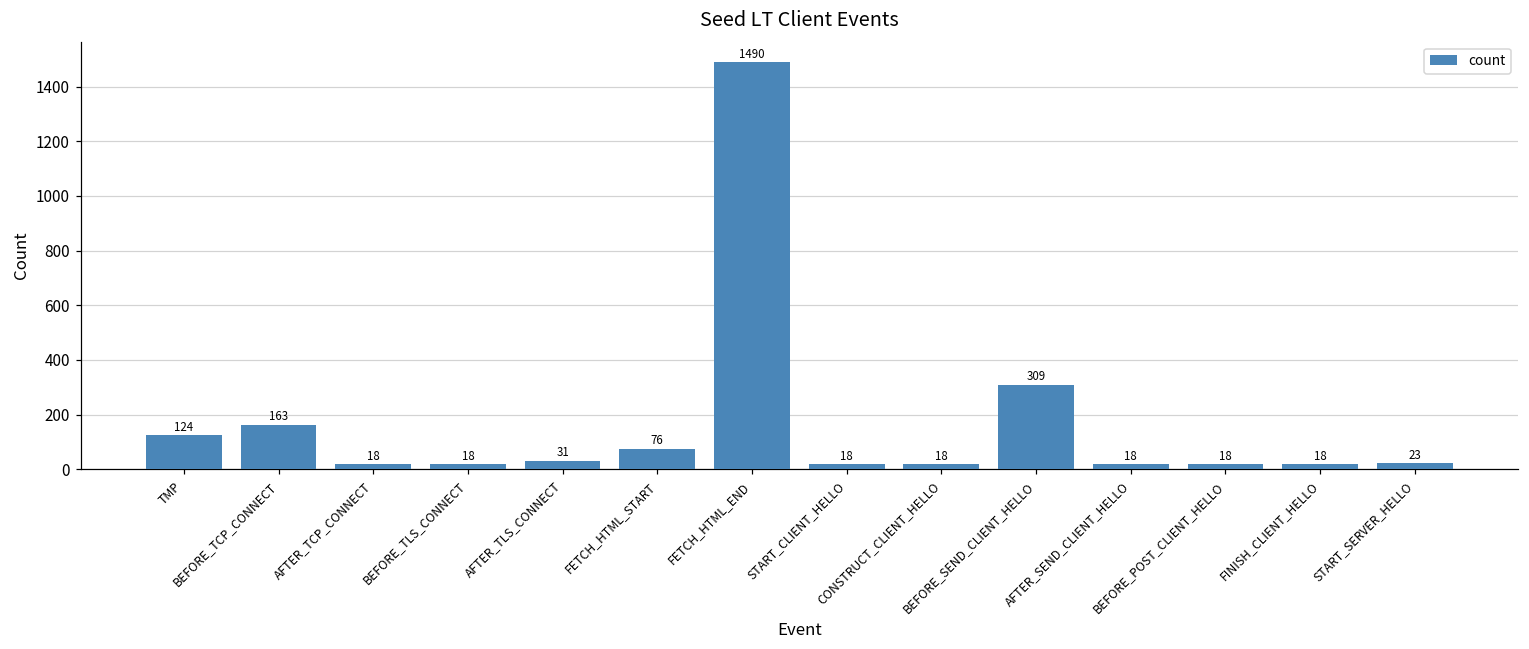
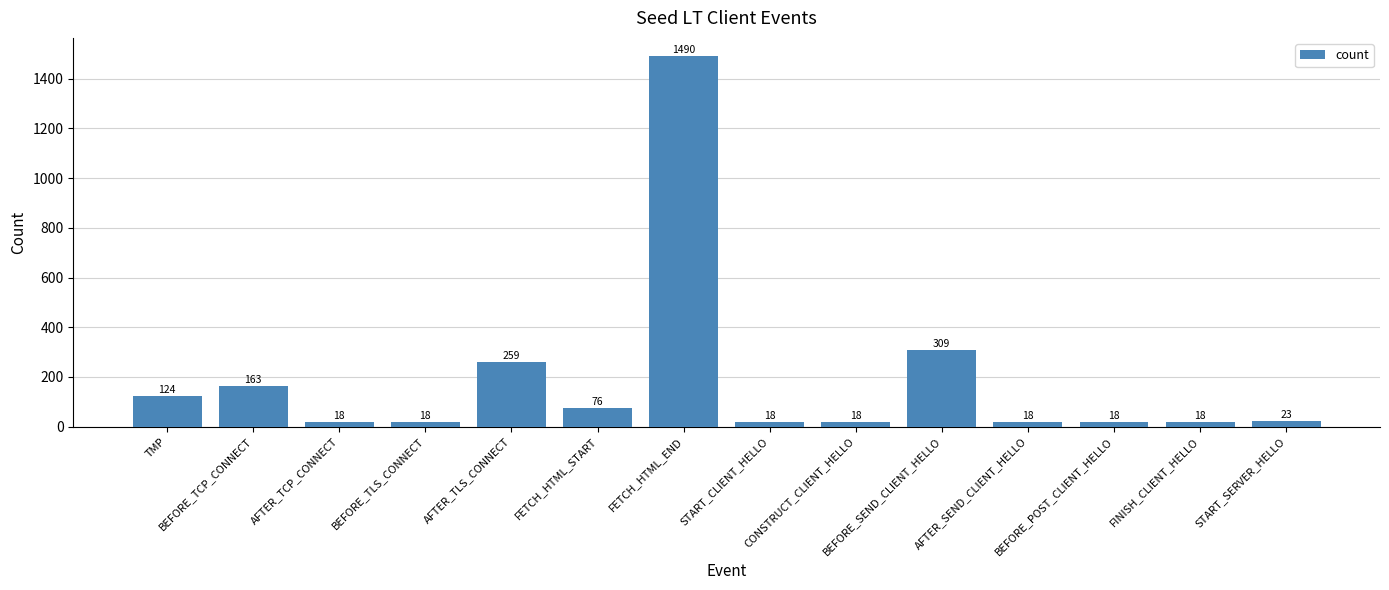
AFTER_TLS_CONNECT: 31 -> 259
